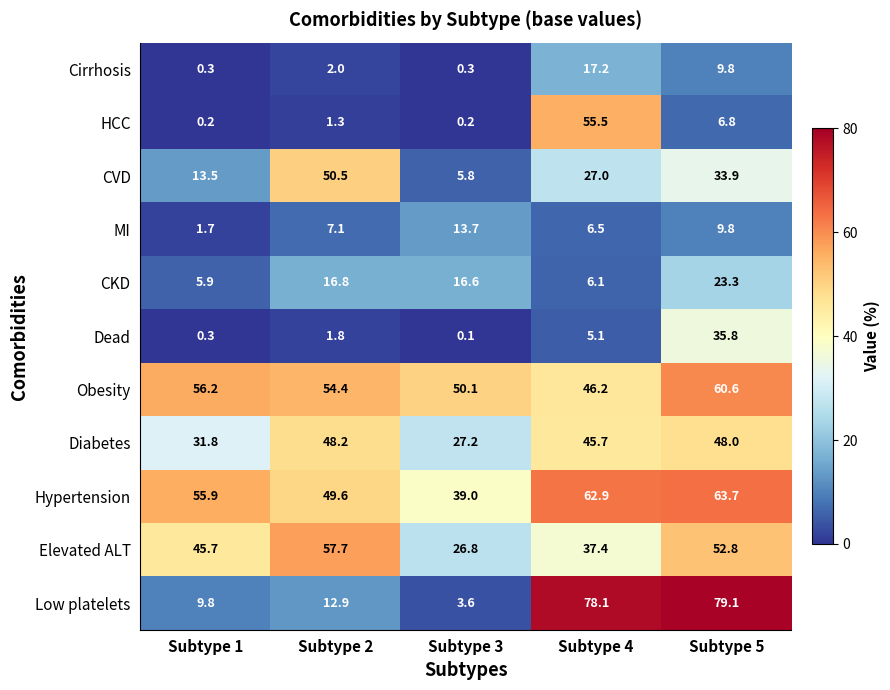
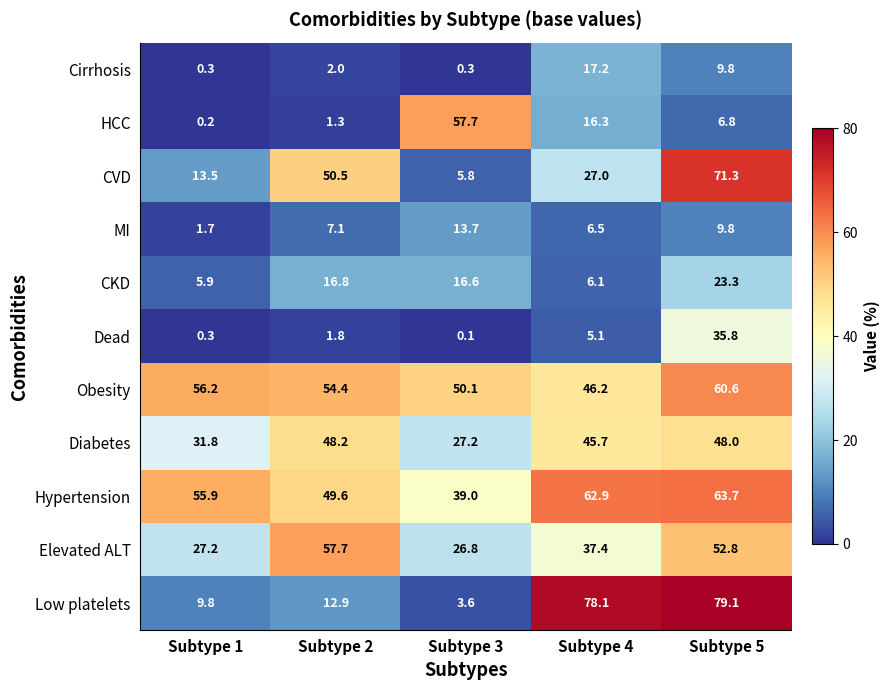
HCC, Subtype 3: 0.2 -> 57.7
HCC, Subtype 4: 55.5 -> 16.3
CVD, Subtype 5: 33.9 -> 71.3
Elevated ALT, Subtype 1: 45.7 -> 27.2
